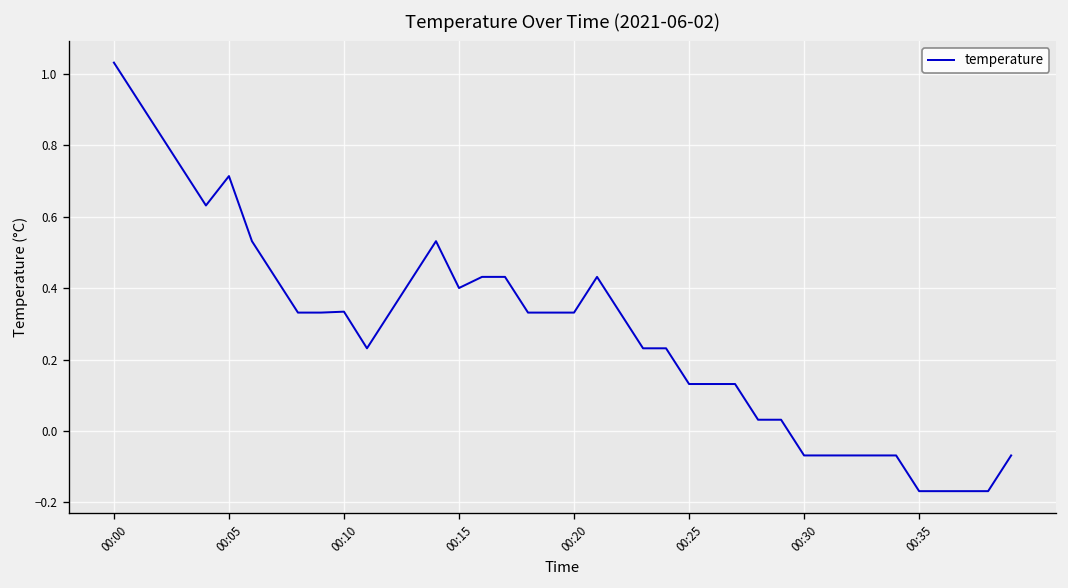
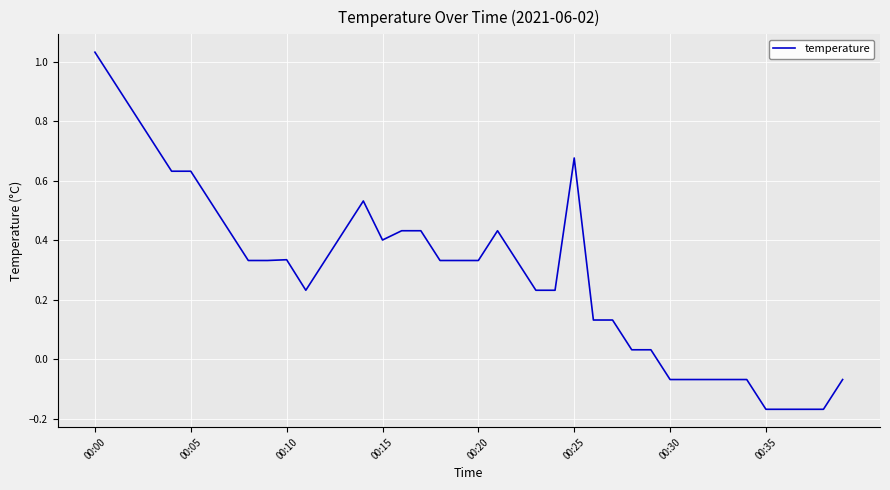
00:05: 0.71 -> 0.63
00:25: 0.13 -> 0.68
